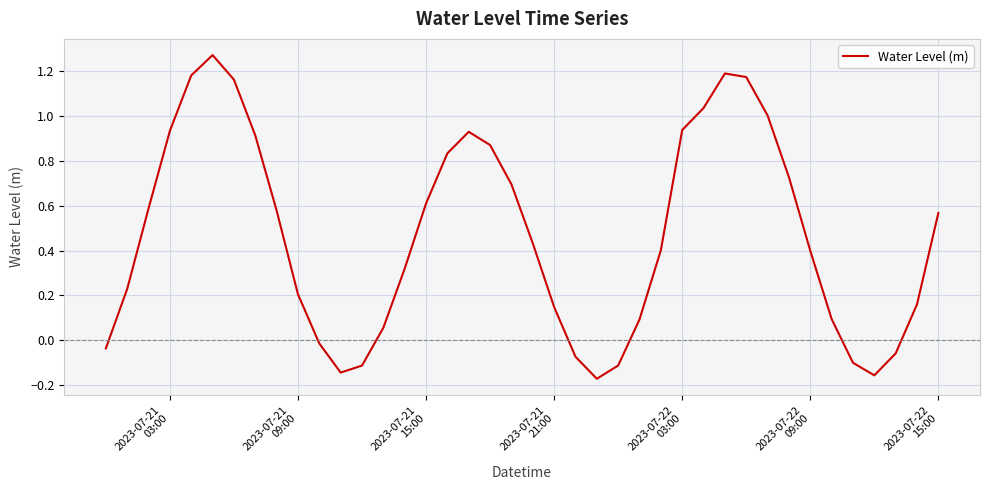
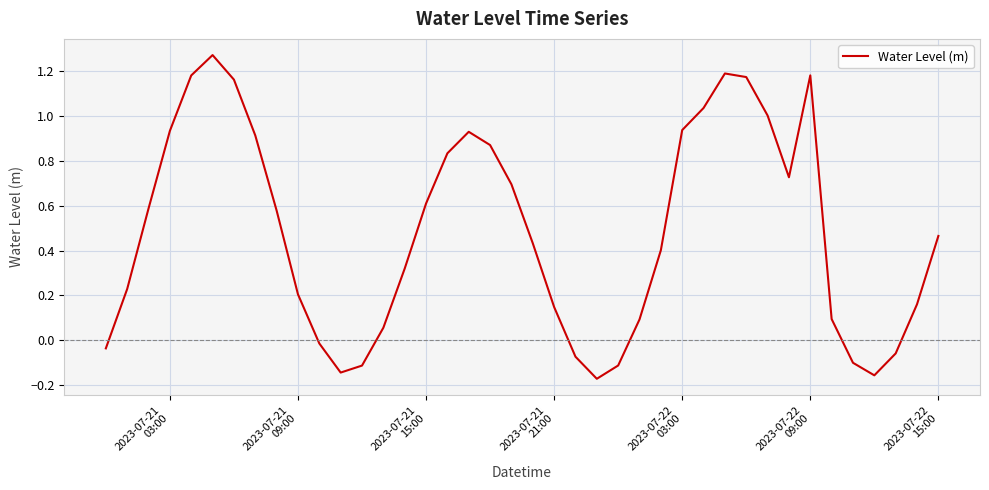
2023-07-22 09:00: 0.40 -> 1.18
2023-07-22 15:00: 0.57 -> 0.47
